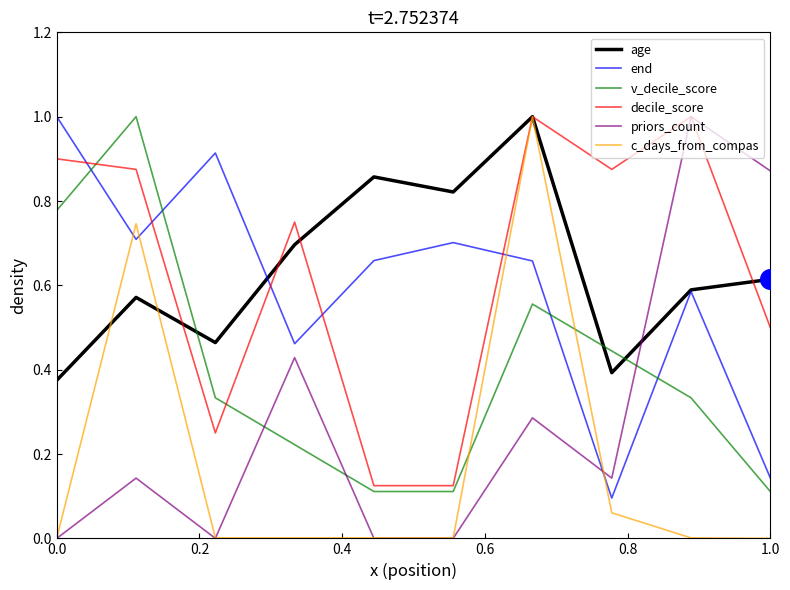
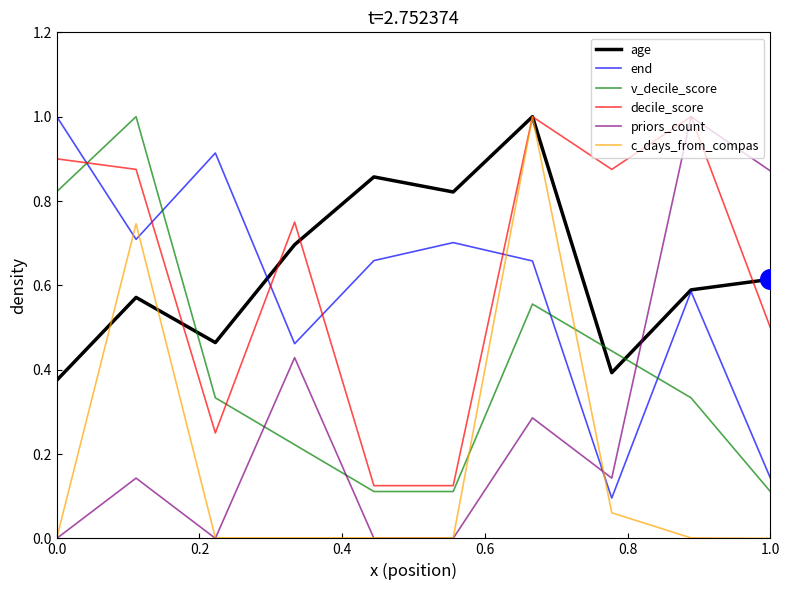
v_decile_score, 0.0: 0.78 -> 0.82
